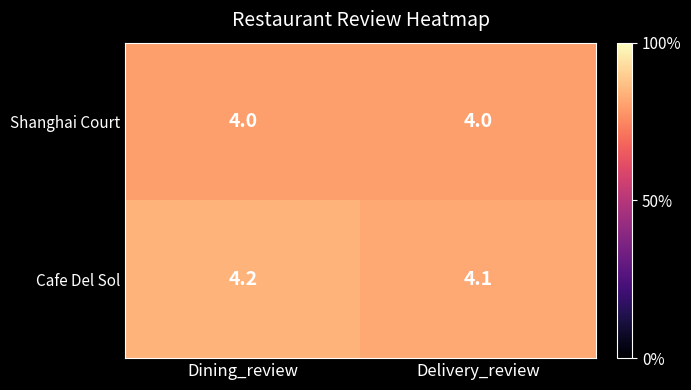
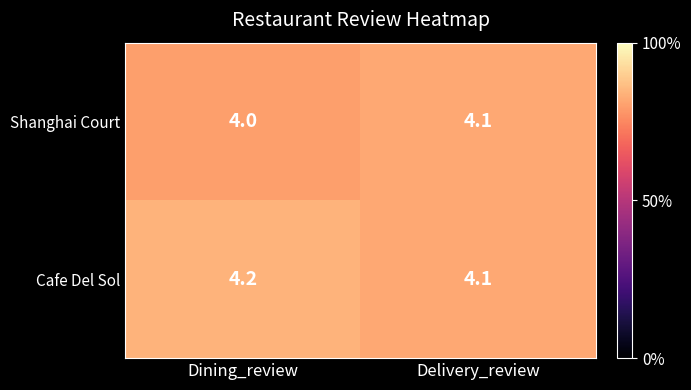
Shanghai Court, Delivery_review: 4.0 -> 4.1
